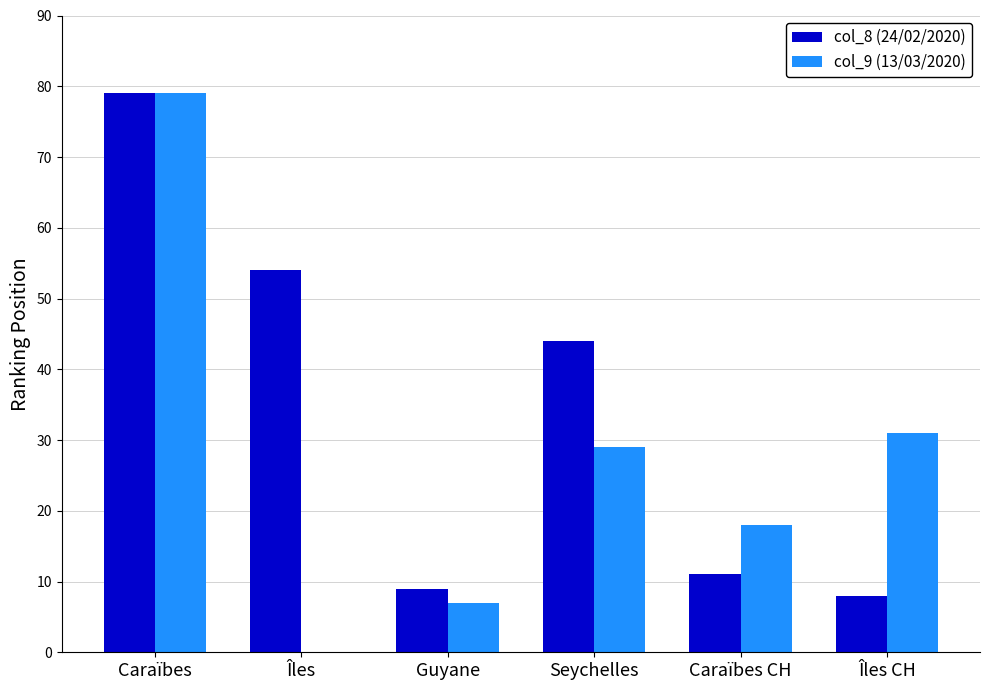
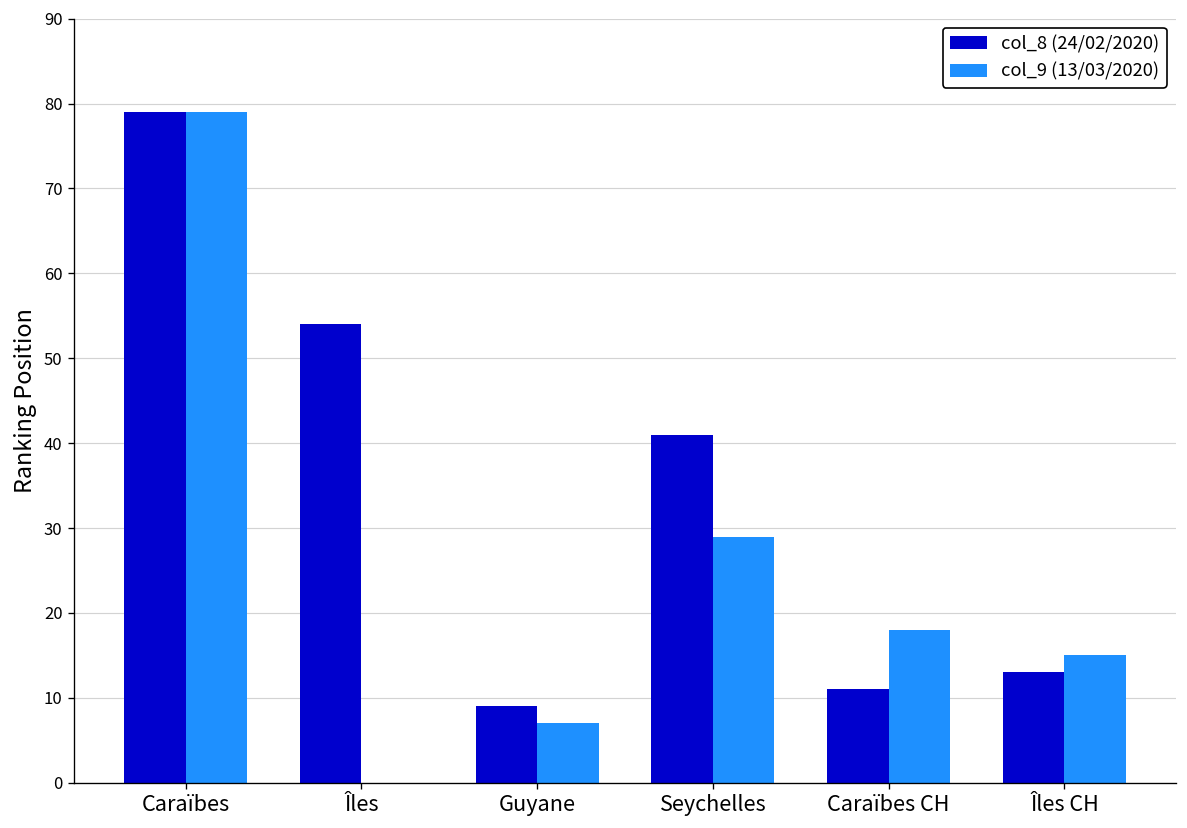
col_8 (24/02/2020), Seychelles: 44 -> 41
col_8 (24/02/2020), Îles CH: 8 -> 13
col_9 (13/03/2020), Îles CH: 31 -> 15
